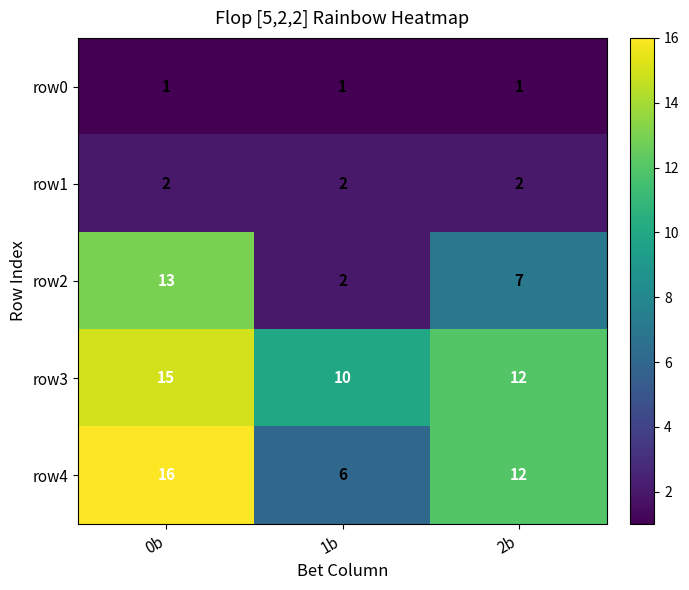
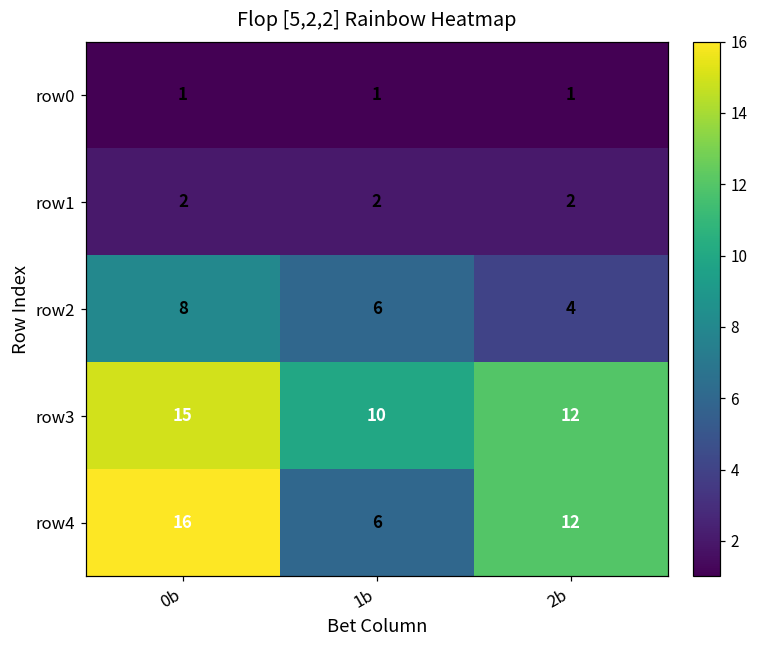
row2, 0b: 13 -> 8
row2, 1b: 2 -> 6
row2, 2b: 7 -> 4
